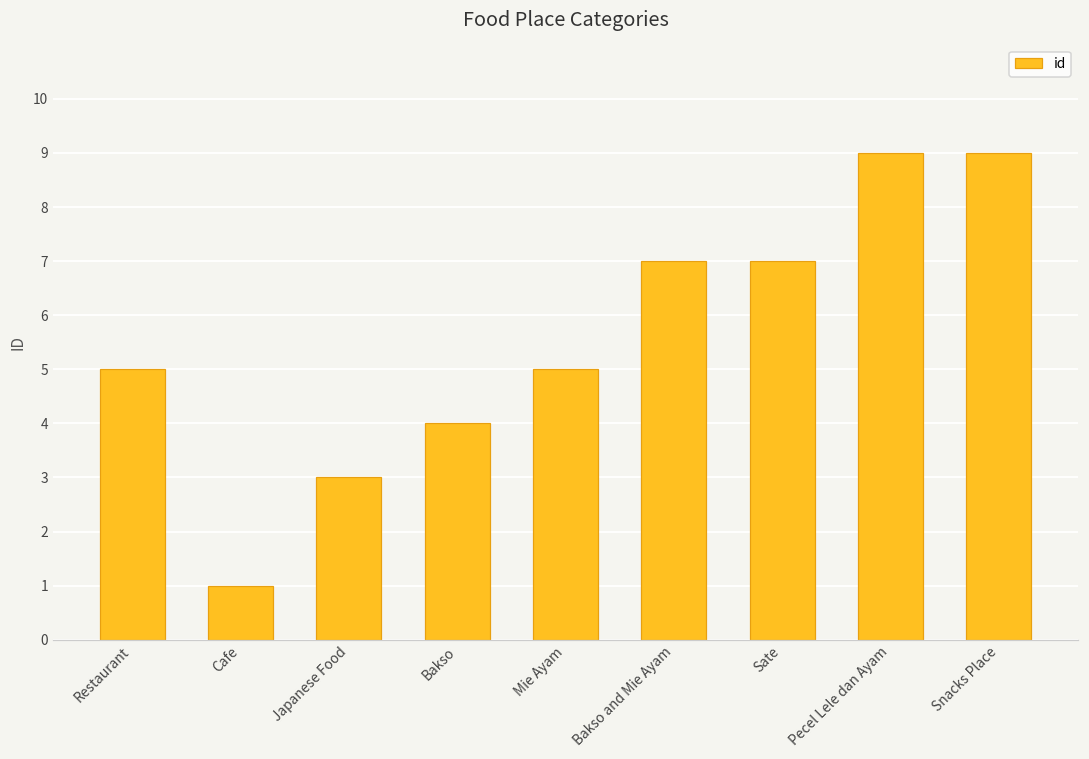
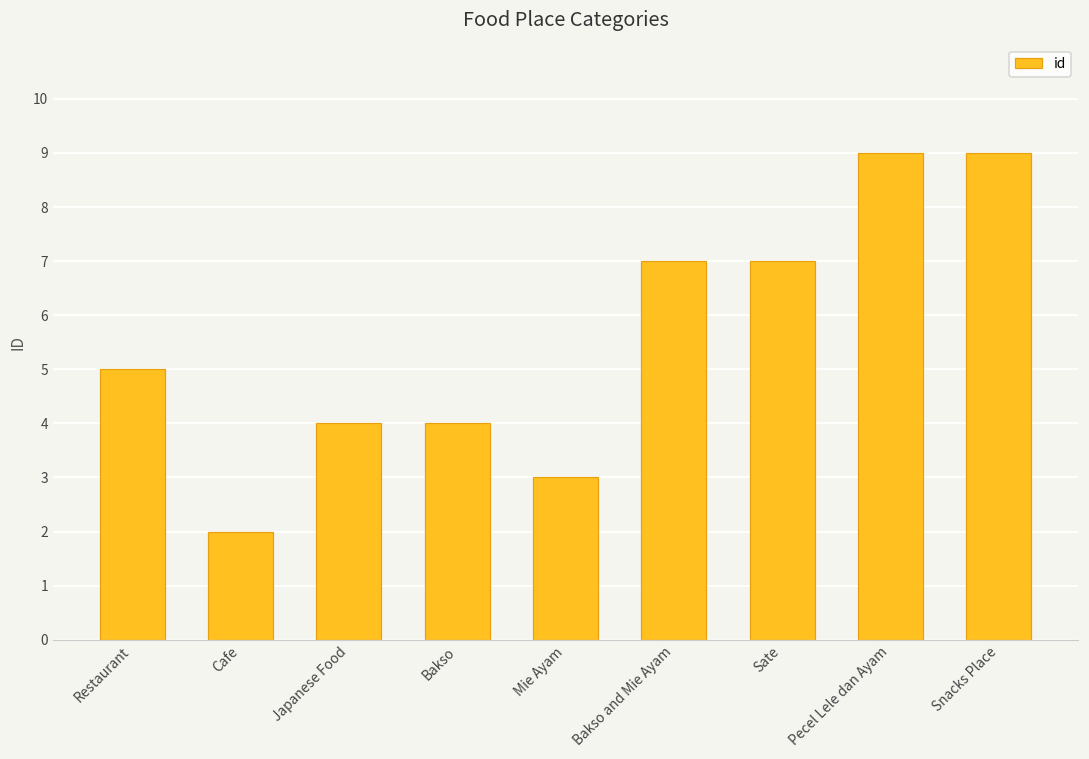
Cafe: 1 -> 2
Japanese Food: 3 -> 4
Mie Ayam: 5 -> 3
